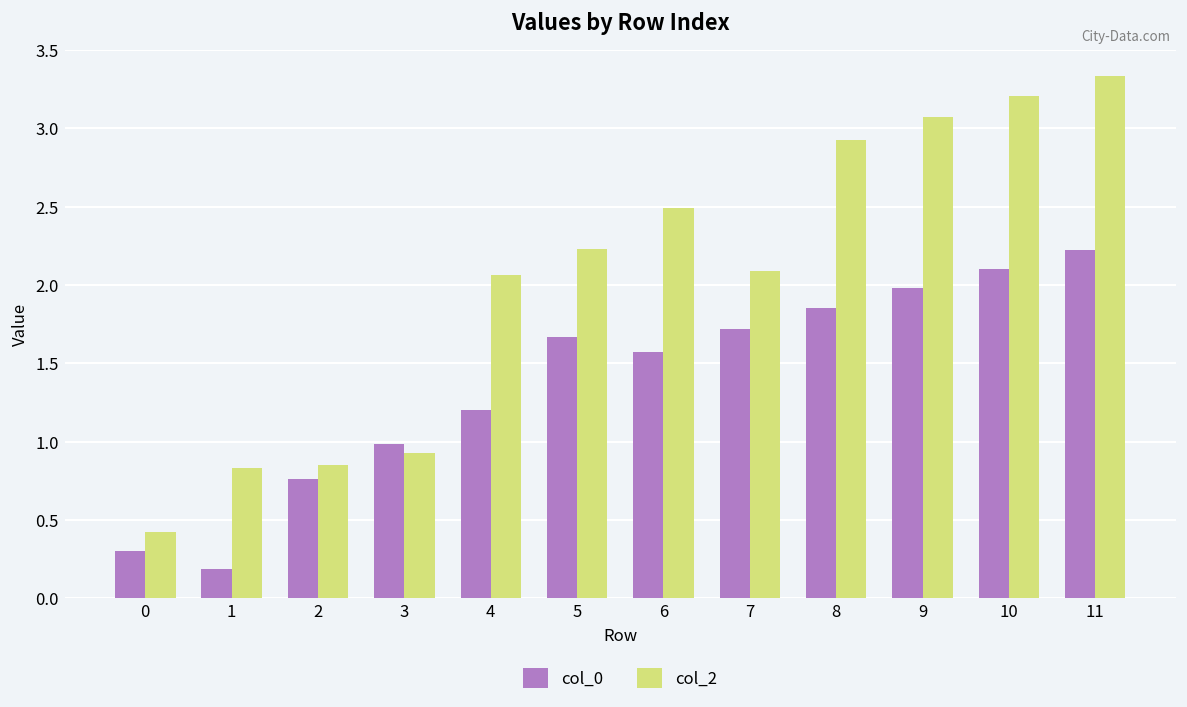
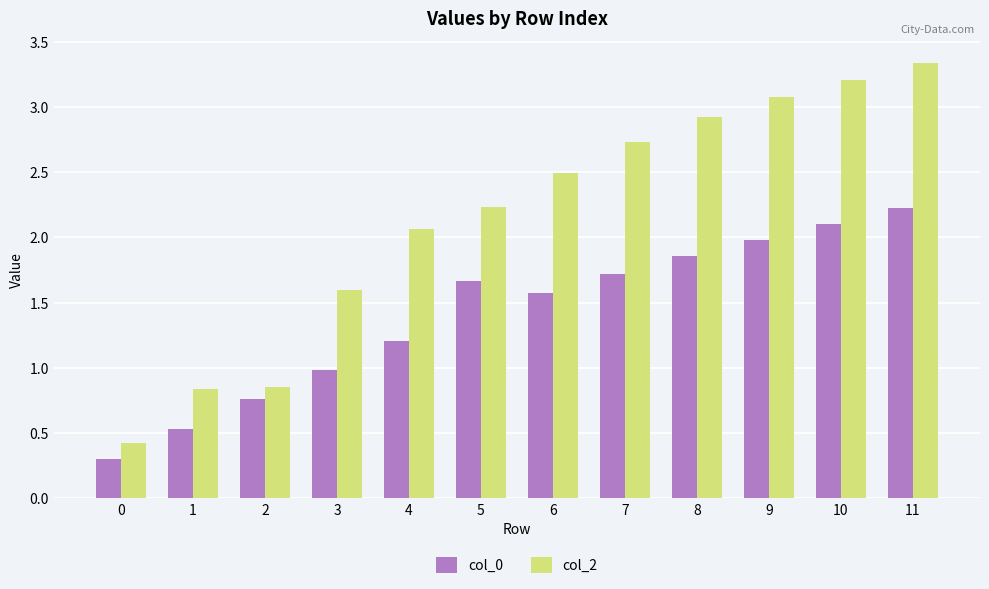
col_0, 1: 0.19 -> 0.53
col_2, 3: 0.93 -> 1.59
col_2, 7: 2.09 -> 2.73
